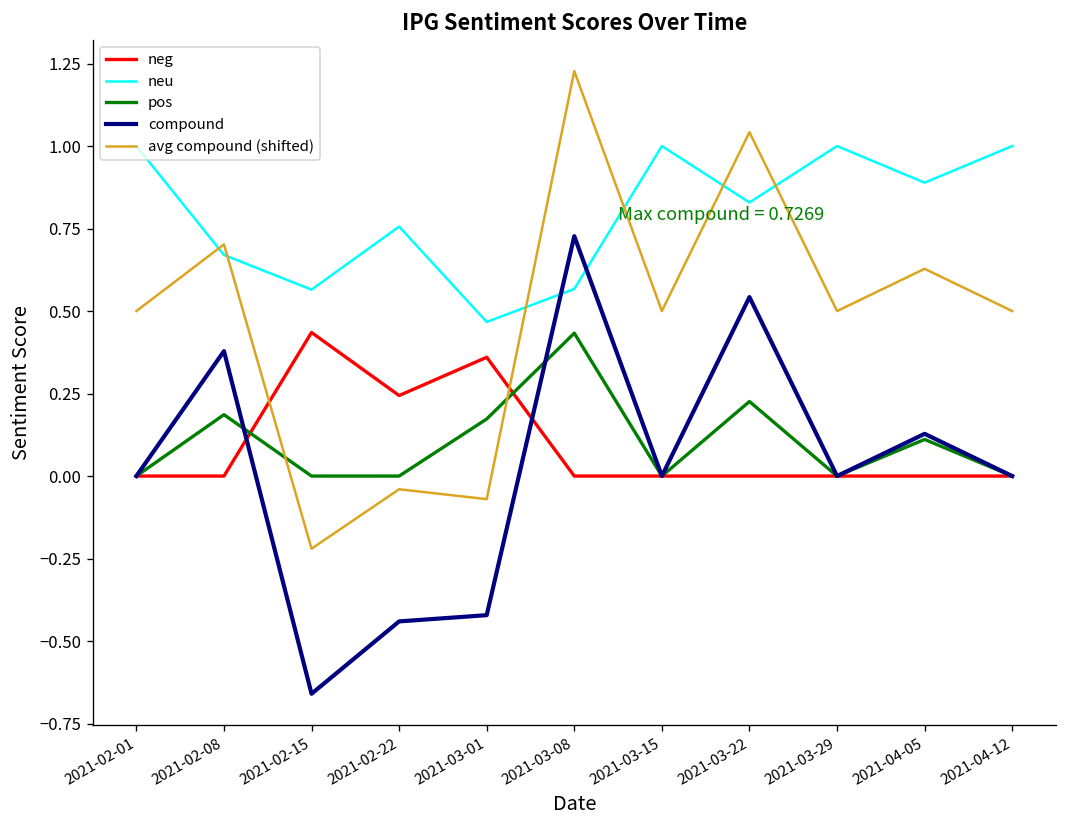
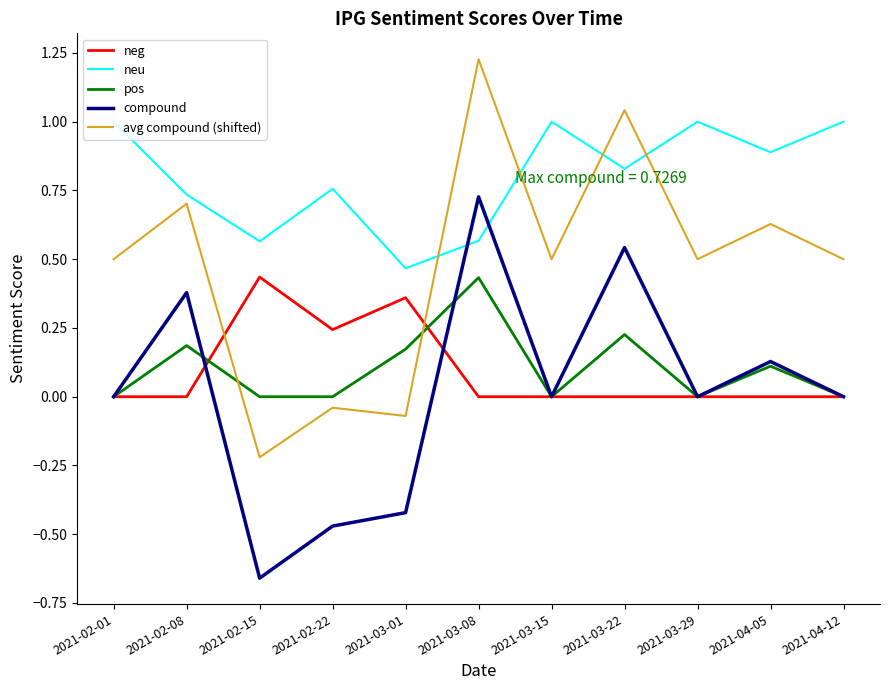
neu, 2021-02-08: 0.67 -> 0.74
compound, 2021-02-22: -0.44 -> -0.47
